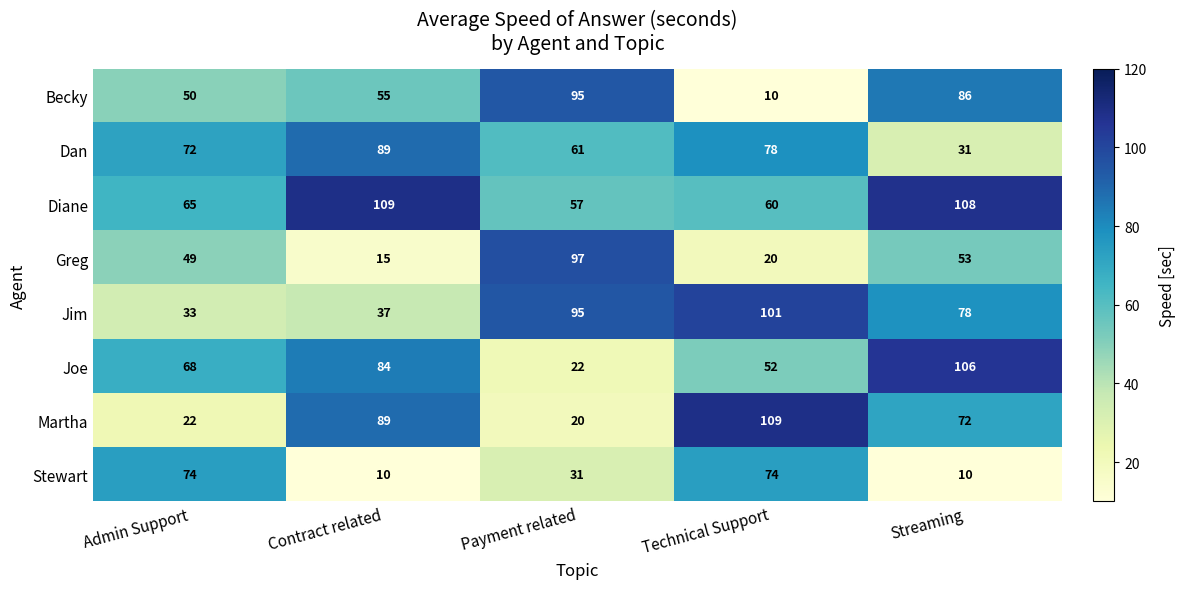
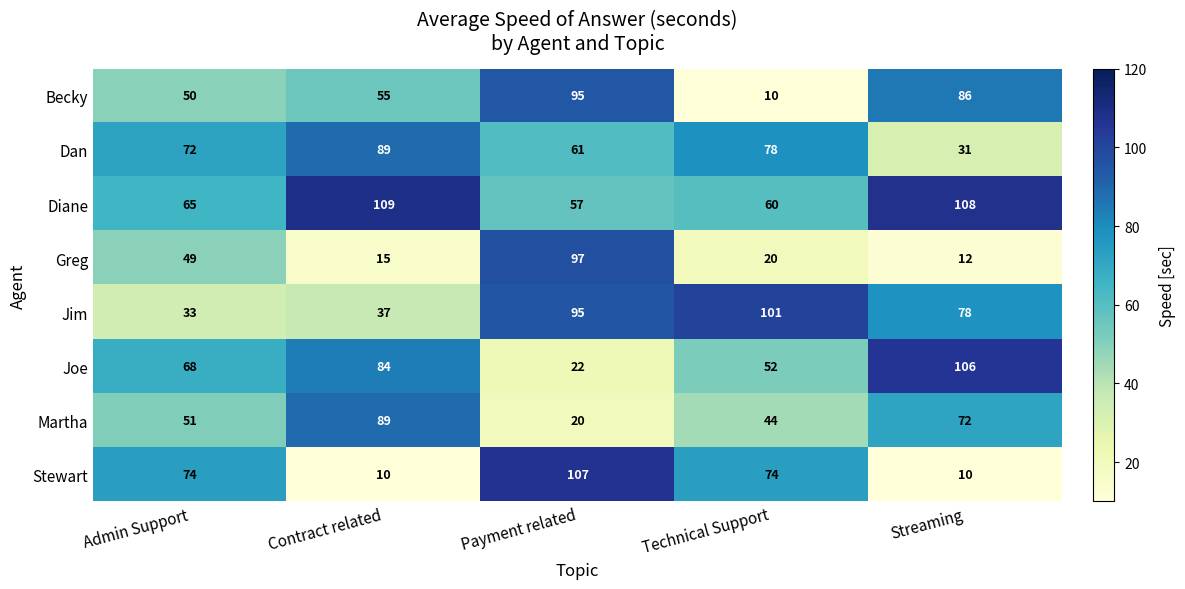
Greg, Streaming: 53 -> 12
Martha, Admin Support: 22 -> 51
Martha, Technical Support: 109 -> 44
Stewart, Payment related: 31 -> 107
